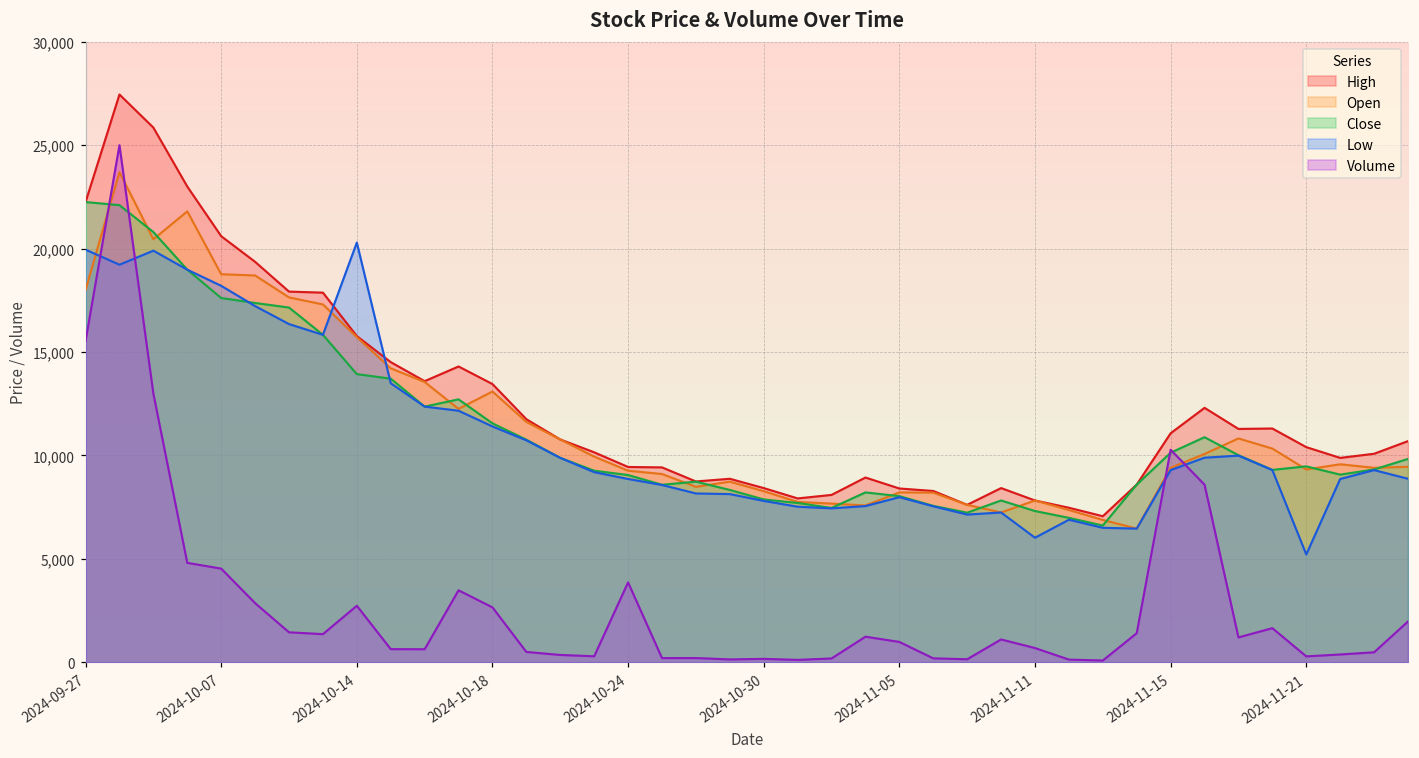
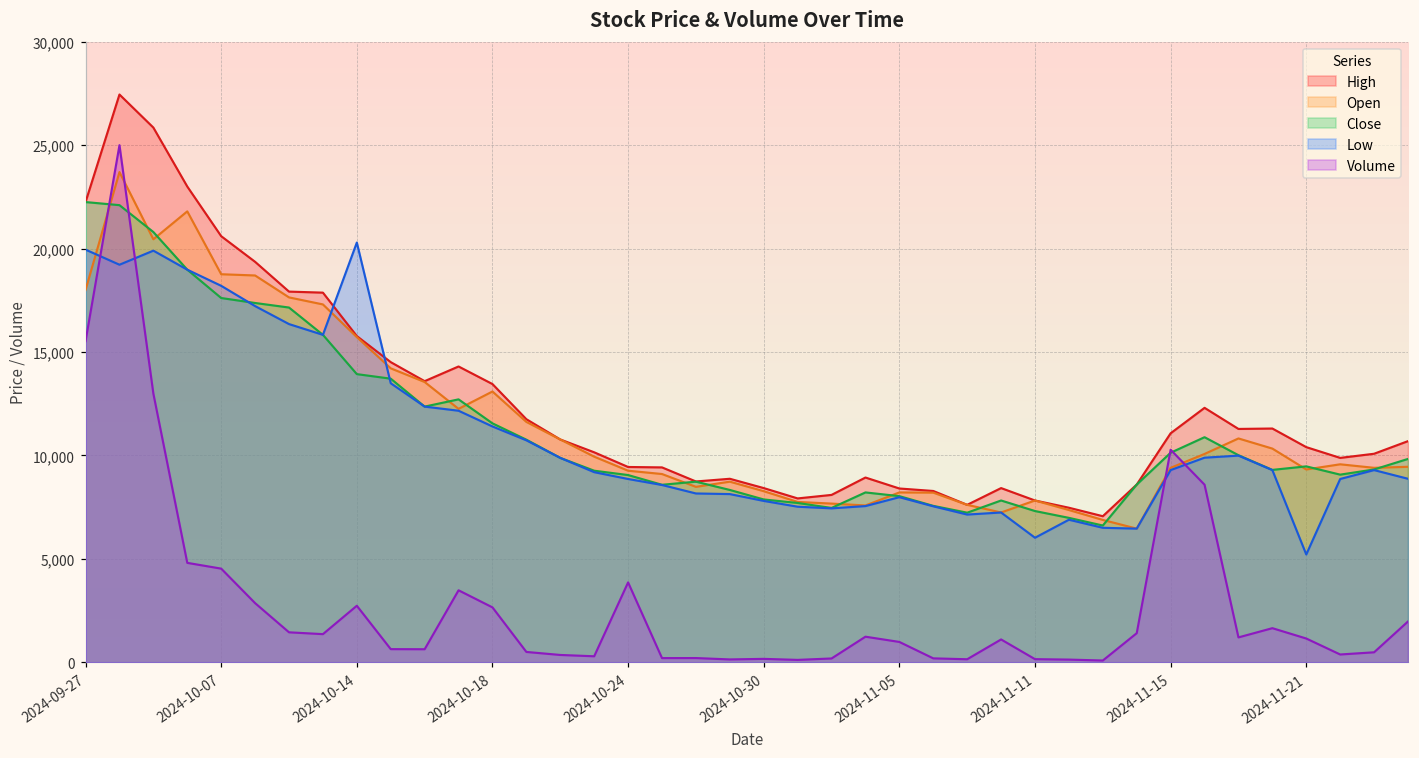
Volume, 2024-11-11: 700 -> 100
Volume, 2024-11-21: 300 -> 1,100
